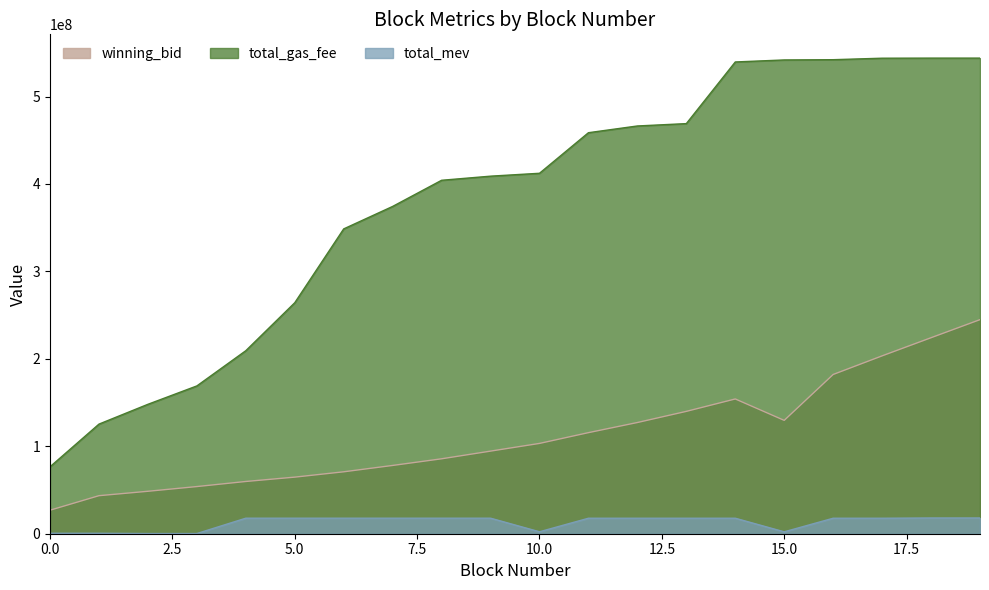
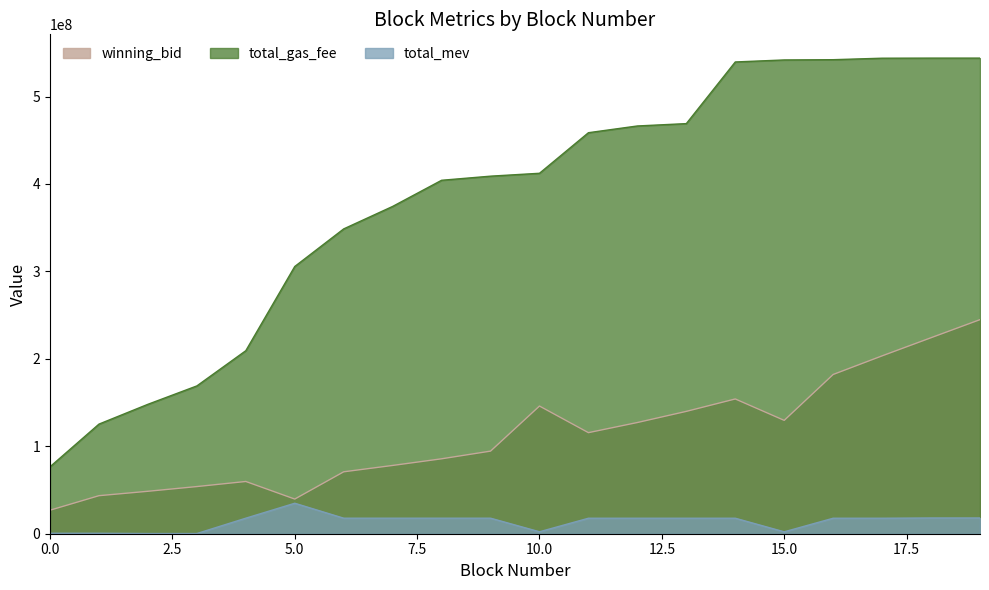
winning_bid, 5.0: 60000000 -> 40000000
total_gas_fee, 5.0: 260000000 -> 310000000
total_mev, 5.0: 20000000 -> 30000000
winning_bid, 10.0: 100000000 -> 150000000
